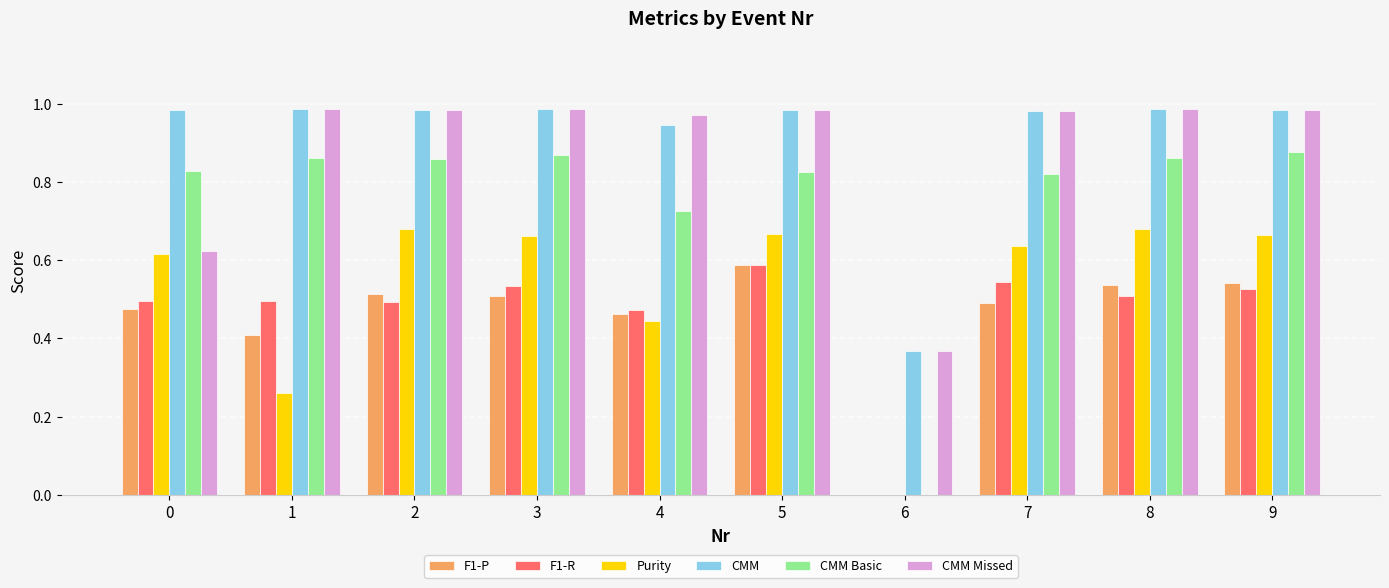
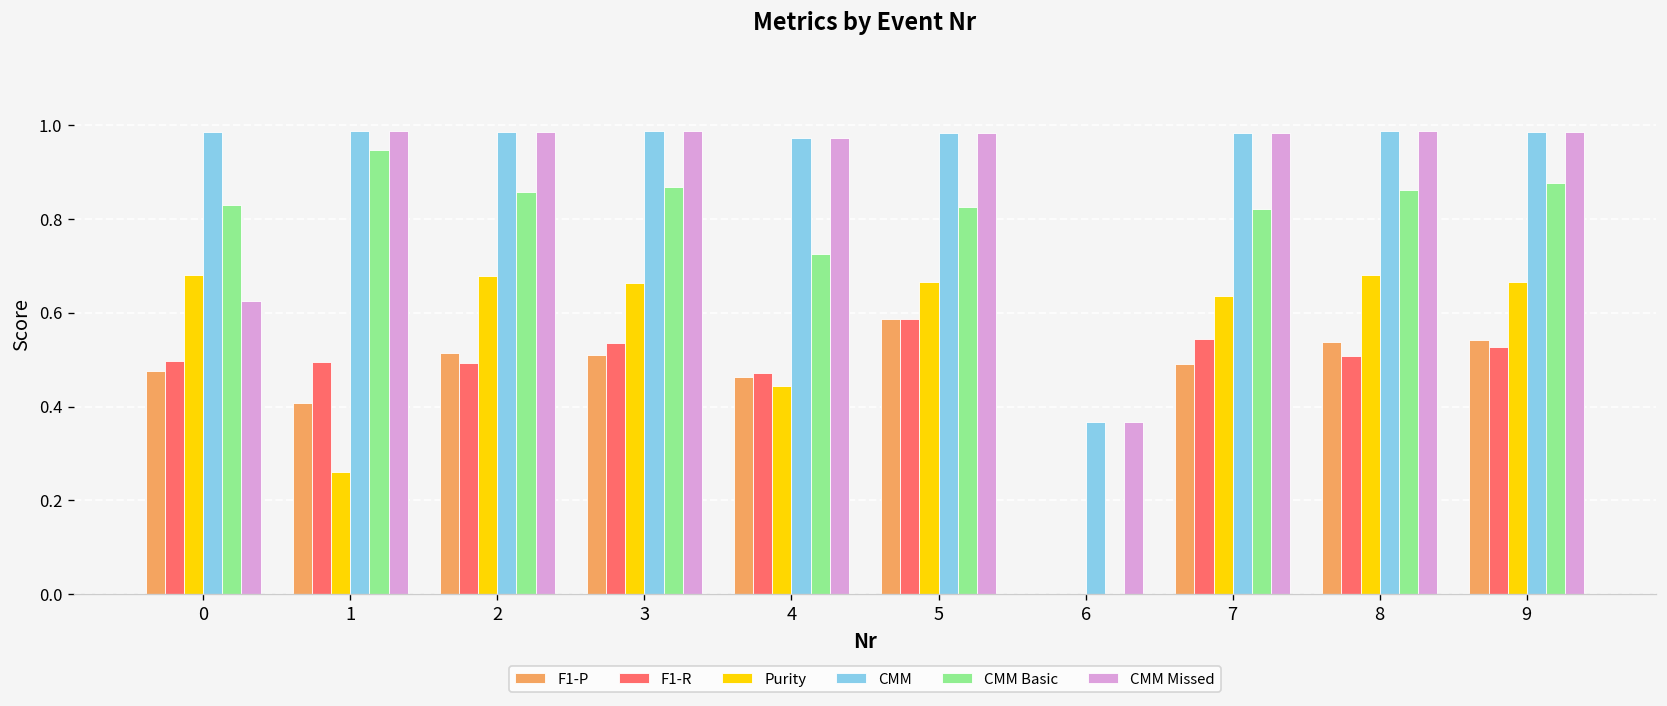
Purity, 0: 0.62 -> 0.68
CMM Basic, 1: 0.86 -> 0.95
CMM, 4: 0.95 -> 0.97
